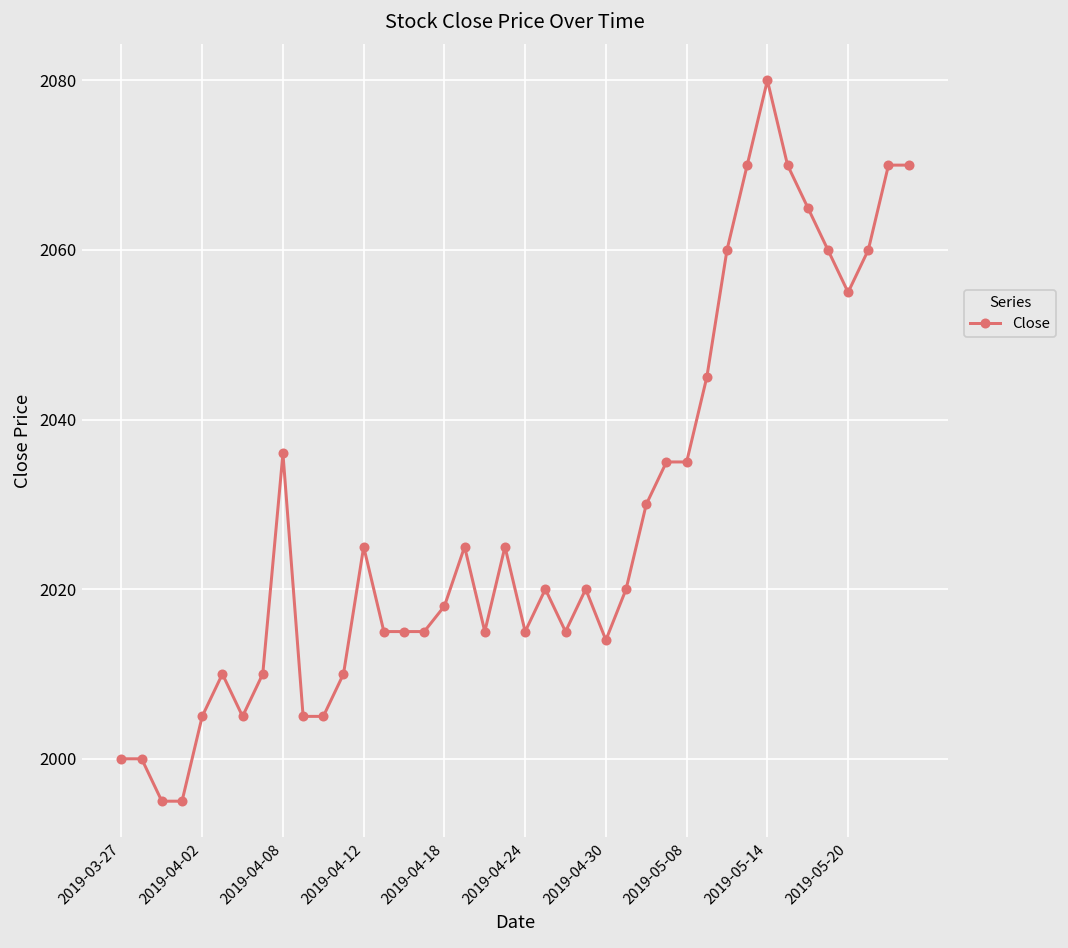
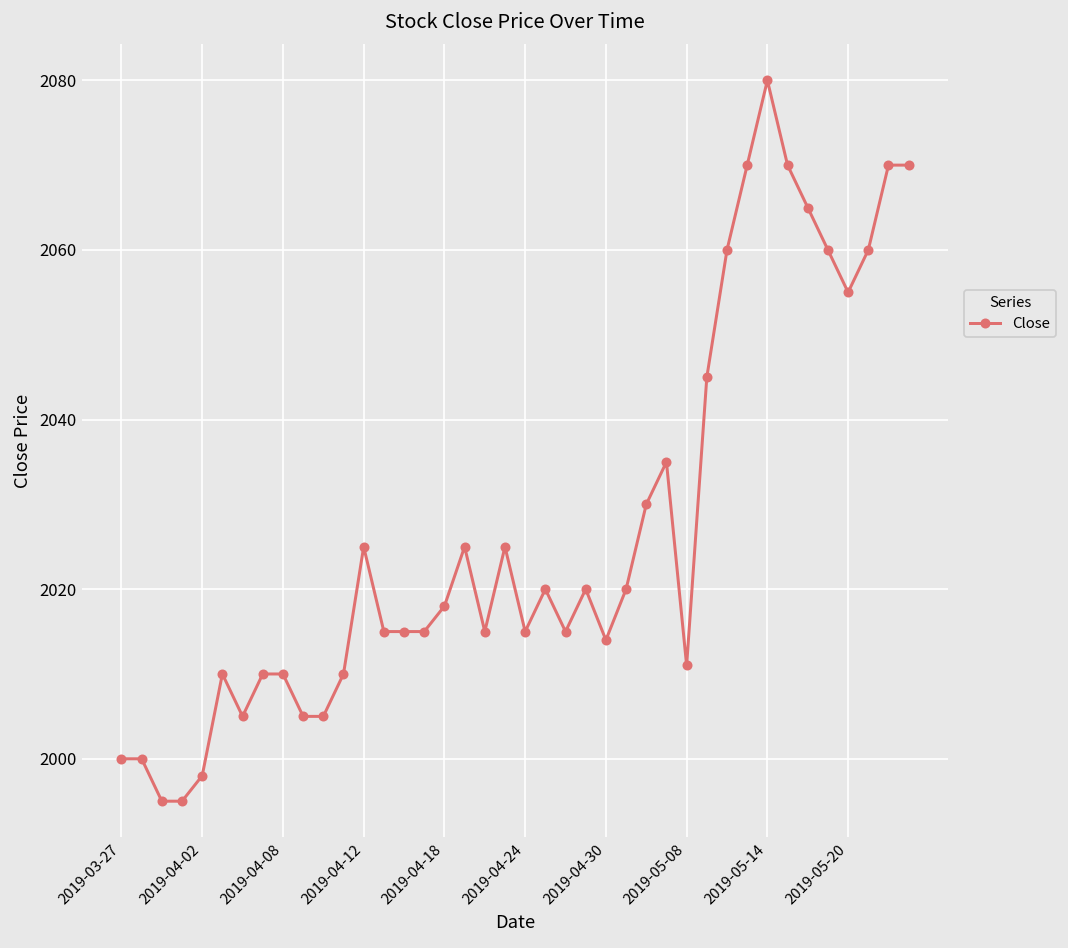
2019-04-02: 2005 -> 1998
2019-04-08: 2036 -> 2010
2019-05-08: 2035 -> 2011
